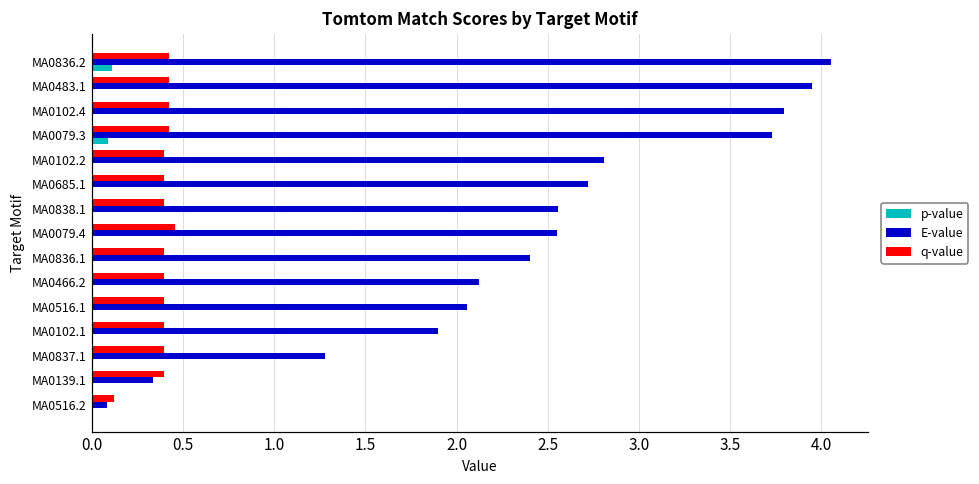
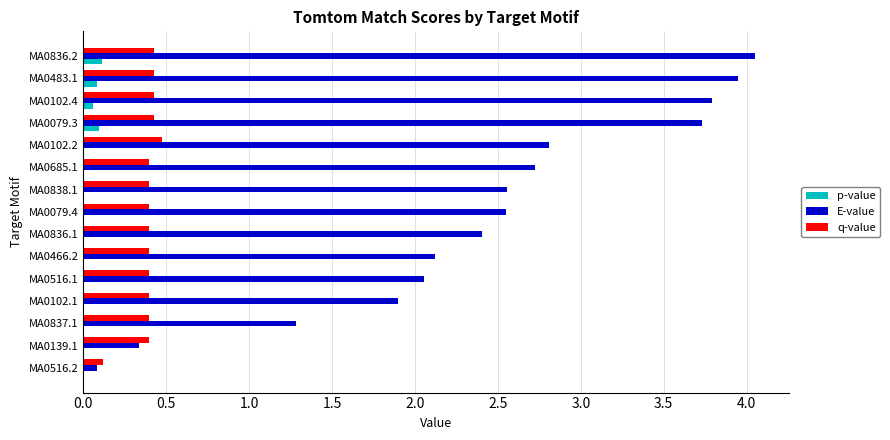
p-value, MA0483.1: 0.00 -> 0.08
p-value, MA0102.4: 0.00 -> 0.06
q-value, MA0102.2: 0.40 -> 0.48
q-value, MA0079.4: 0.46 -> 0.40
